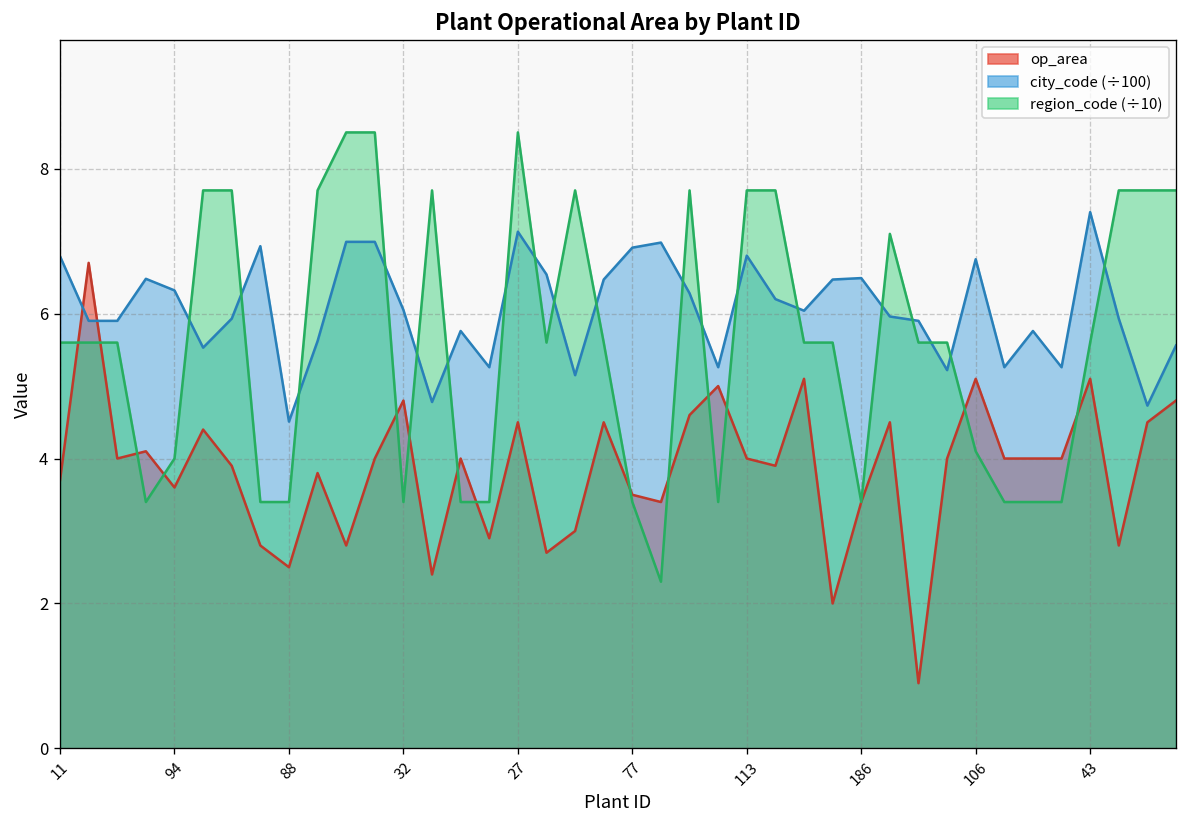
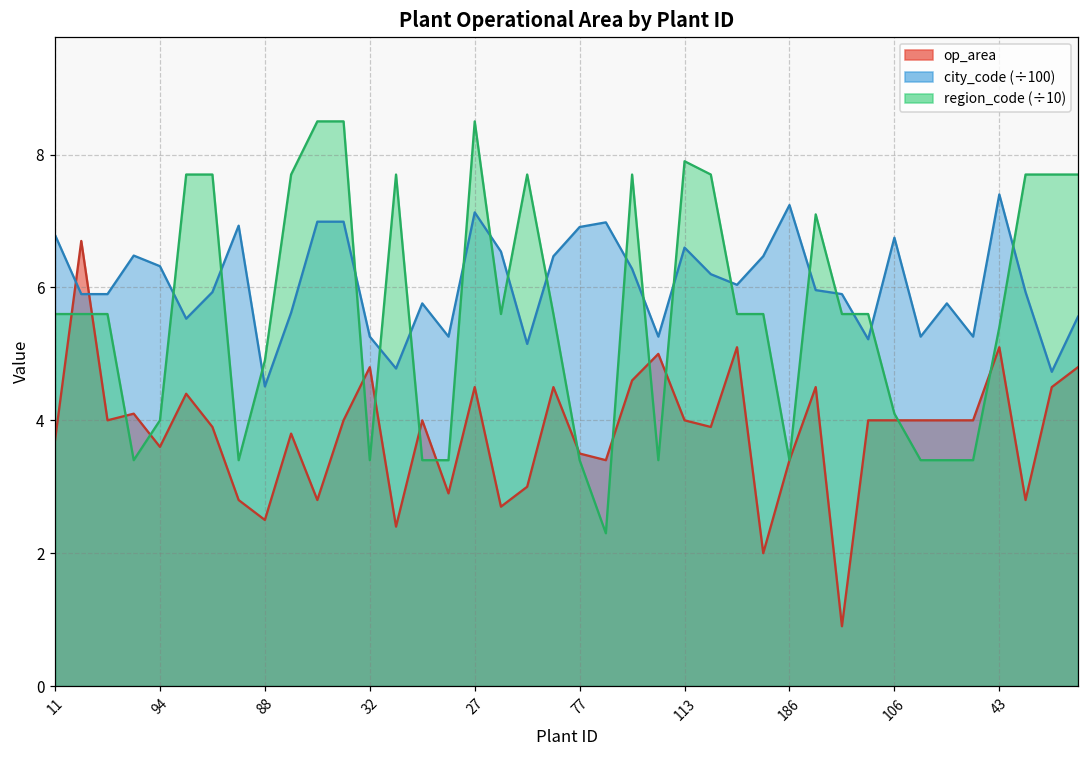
region_code (÷10), 88: 3.4 -> 4.9
city_code (÷100), 32: 6.1 -> 5.3
city_code (÷100), 113: 6.8 -> 6.6
region_code (÷10), 113: 7.7 -> 7.9
city_code (÷100), 186: 6.5 -> 7.2
op_area, 106: 5.1 -> 4.0
region_code (÷10), 43: 5.6 -> 5.4
